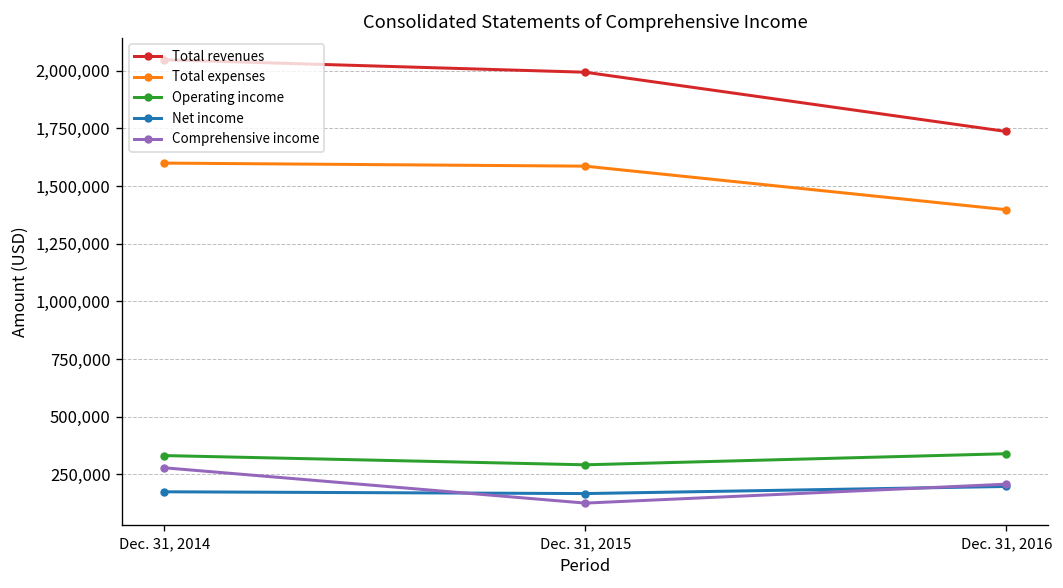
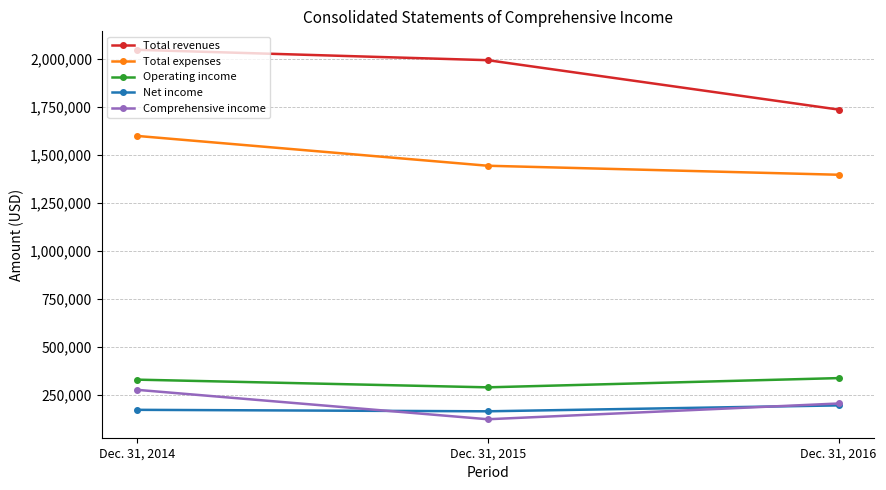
Total expenses, Dec. 31, 2015: 1,590,000 -> 1,440,000
